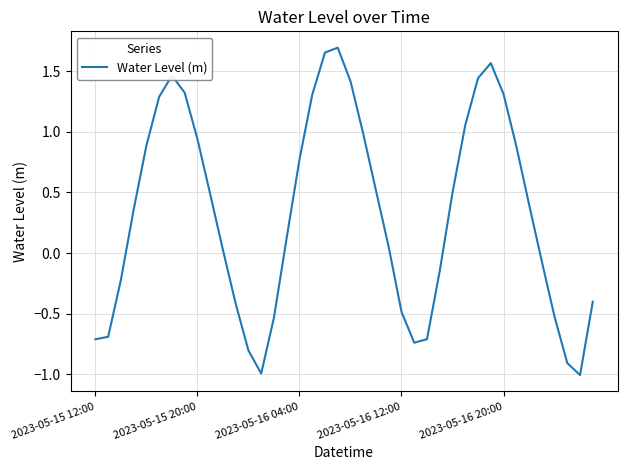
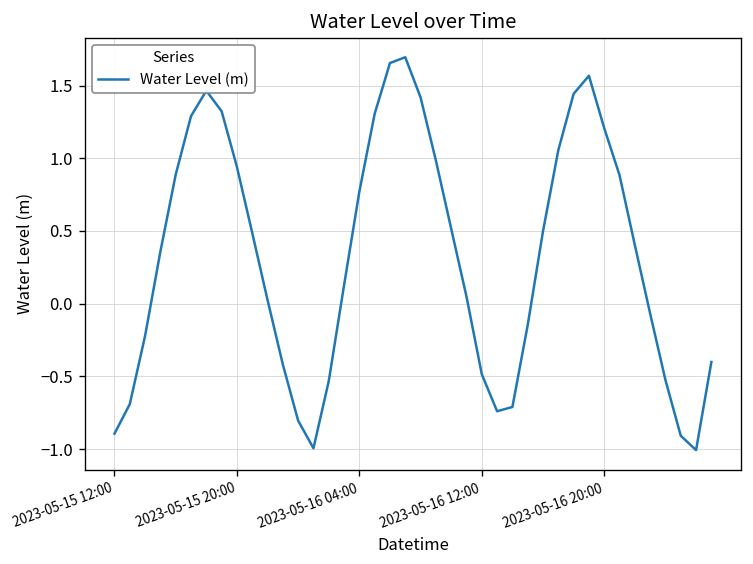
2023-05-15 12:00: -0.71 -> -0.89
2023-05-16 20:00: 1.31 -> 1.21
